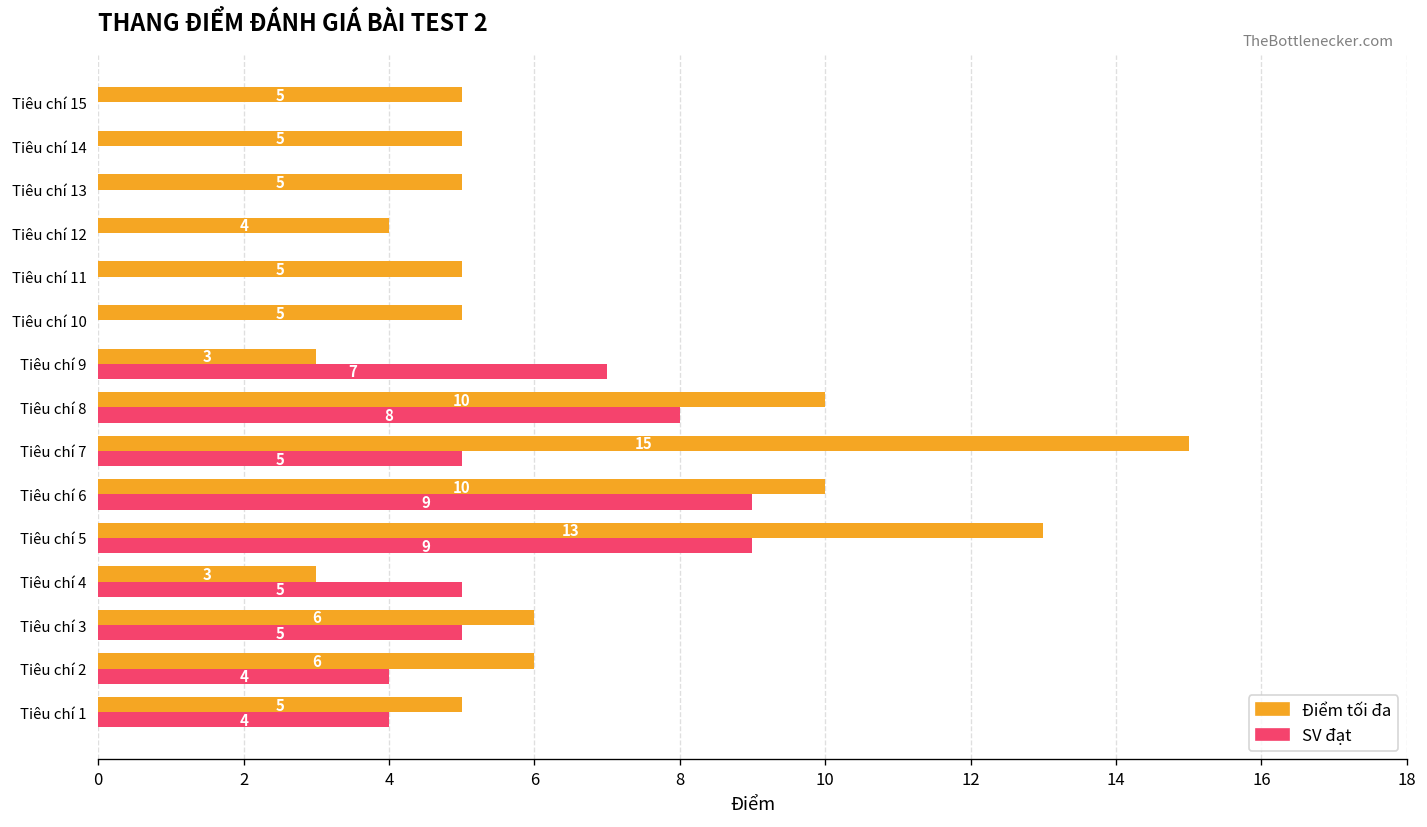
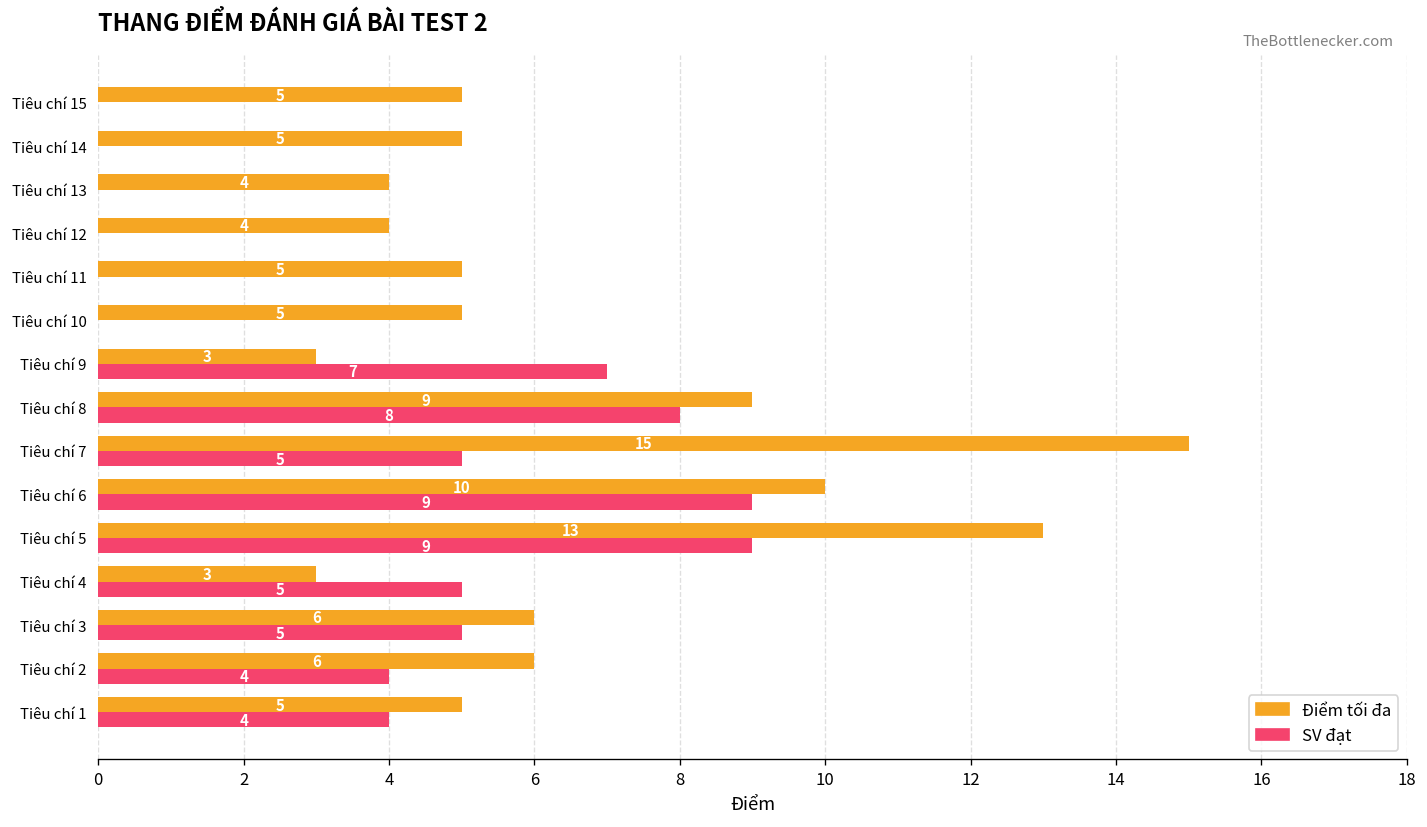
Điểm tối đa, Tiêu chí 13: 5 -> 4
Điểm tối đa, Tiêu chí 8: 10 -> 9
